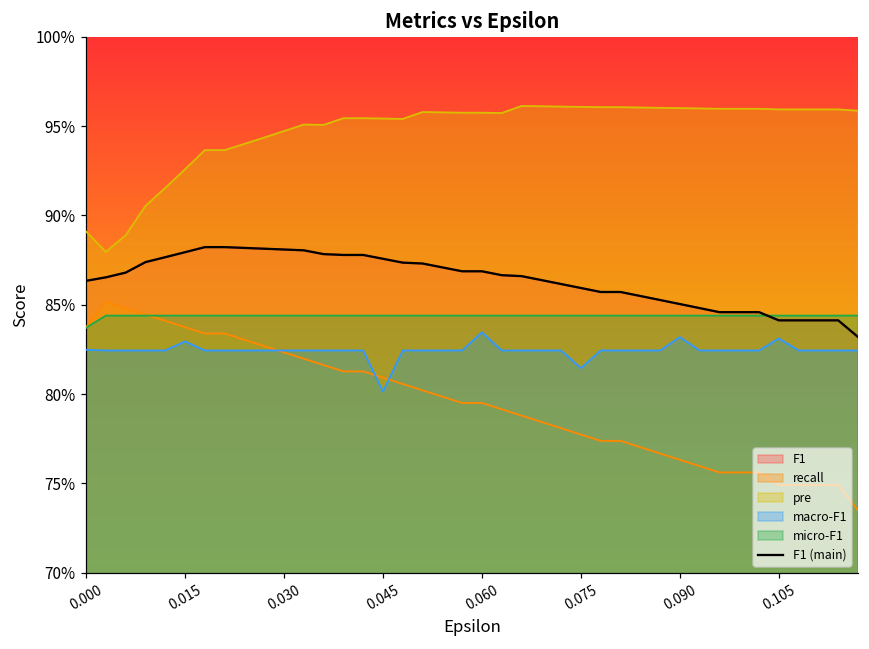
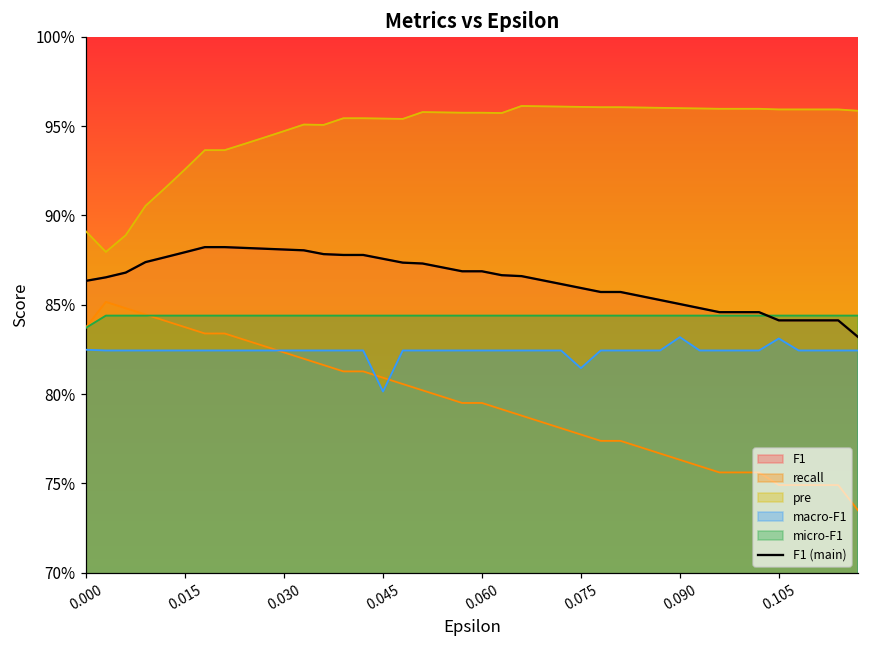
macro-F1, 0.015: 82.9% -> 82.4%
macro-F1, 0.060: 83.5% -> 82.4%
